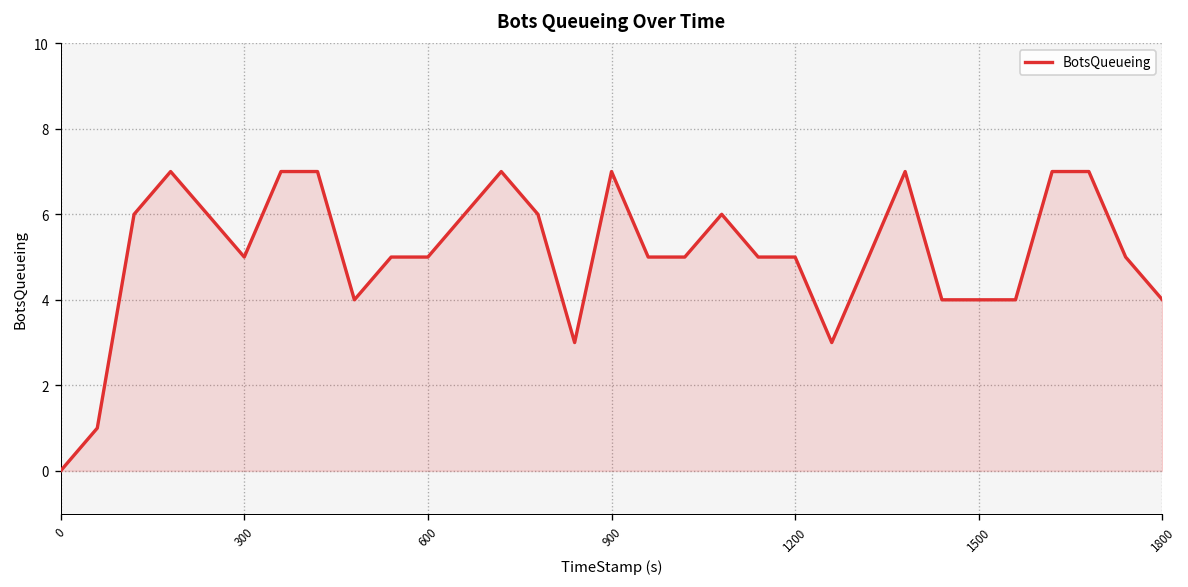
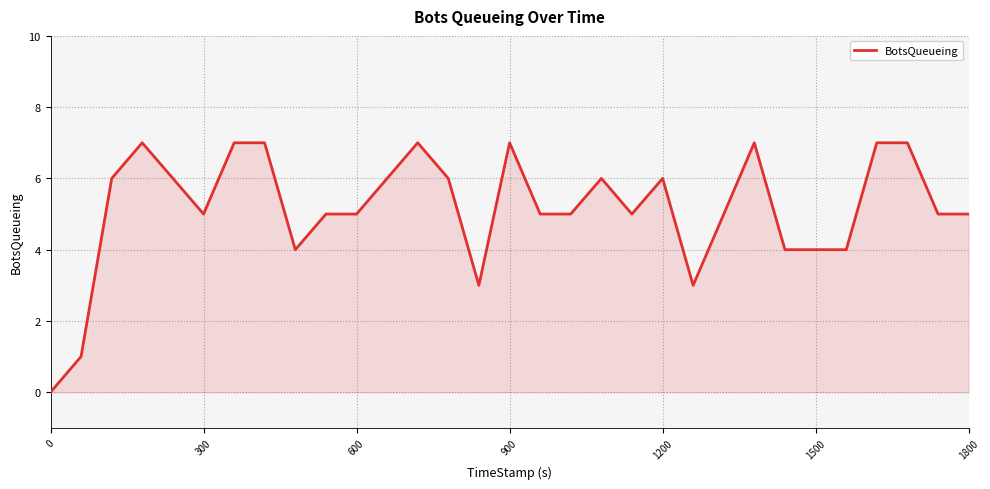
1200: 5 -> 6
1800: 4 -> 5
